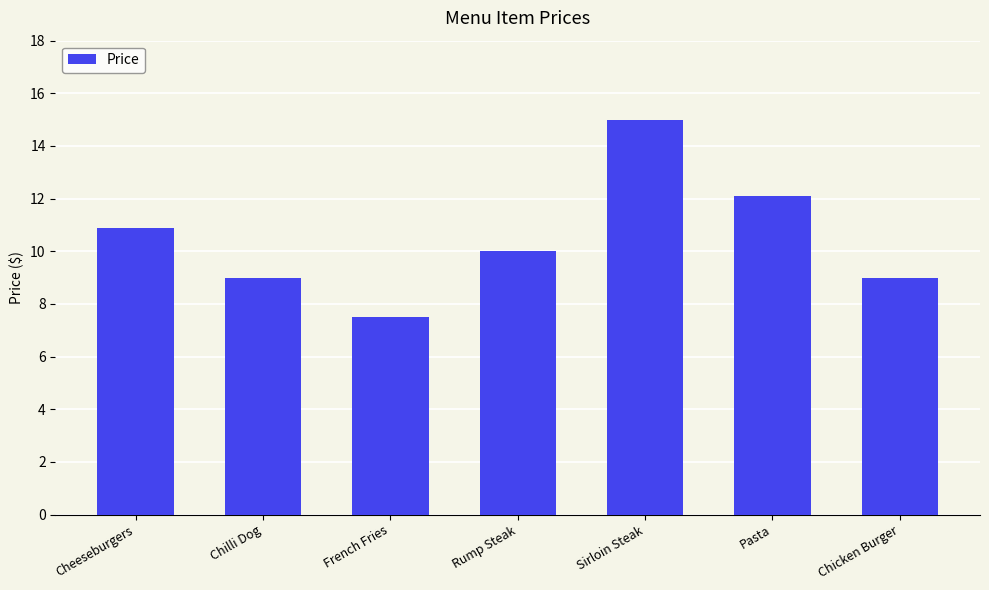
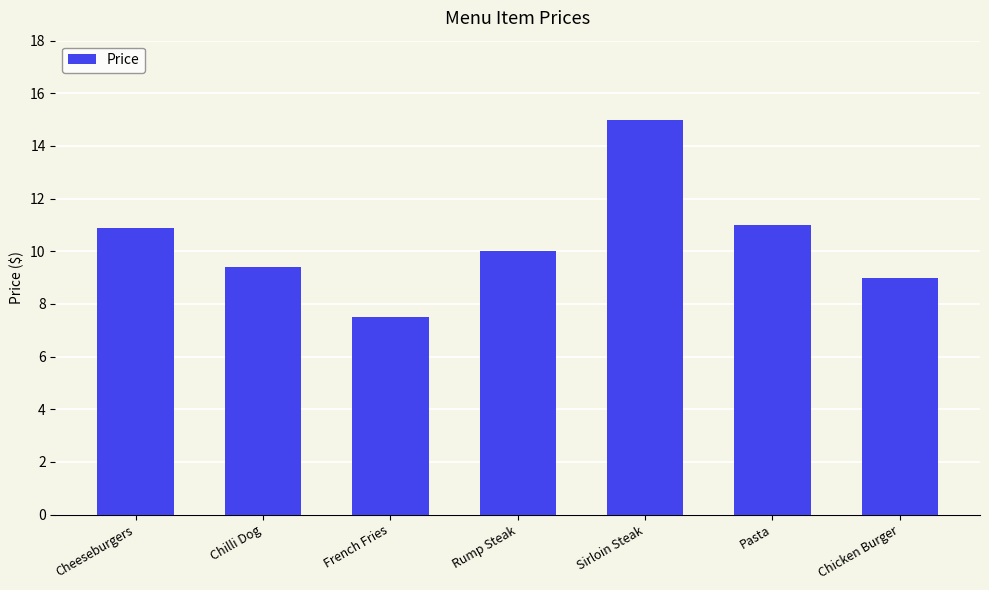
Chilli Dog: 9.0 -> 9.4
Pasta: 12.1 -> 11.0
